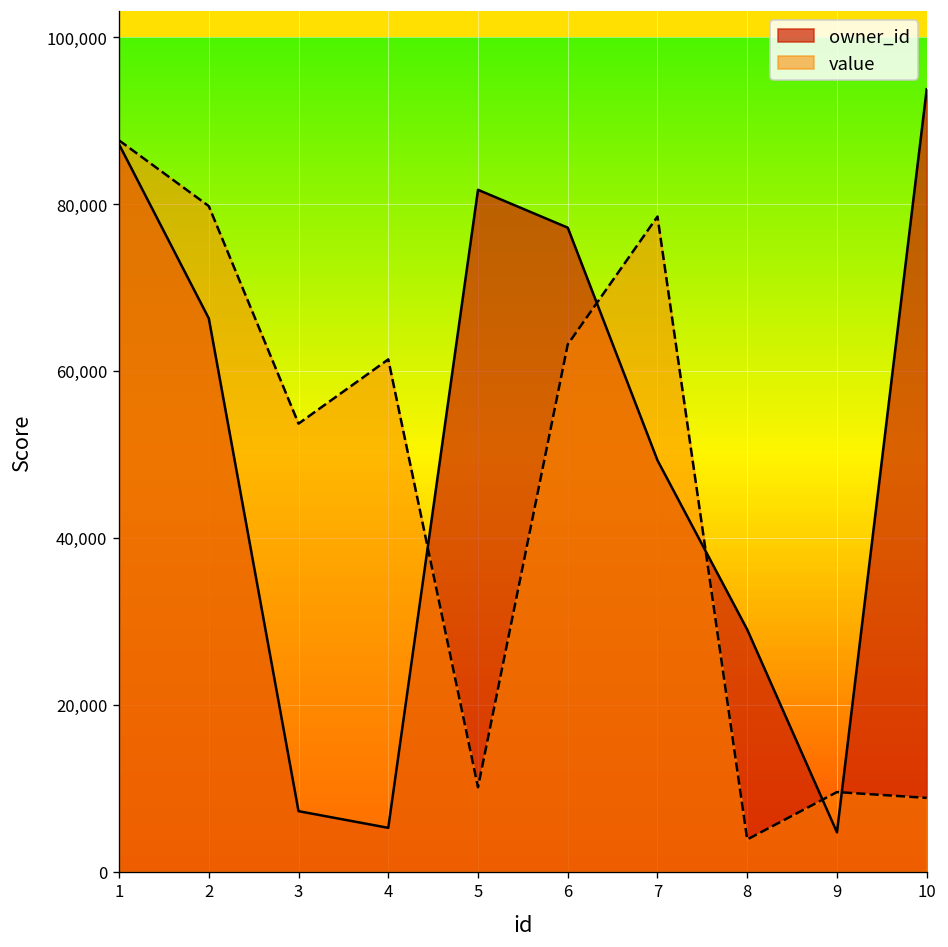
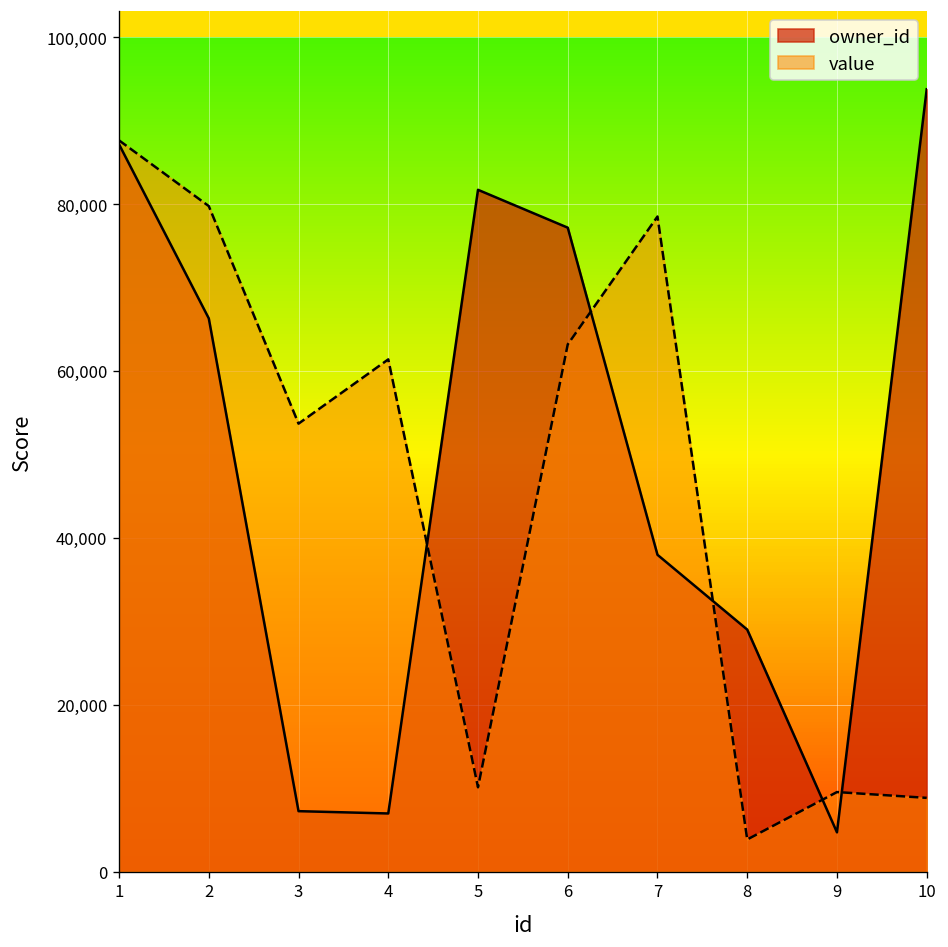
owner_id, 4: 5,000 -> 7,000
owner_id, 7: 49,000 -> 38,000
